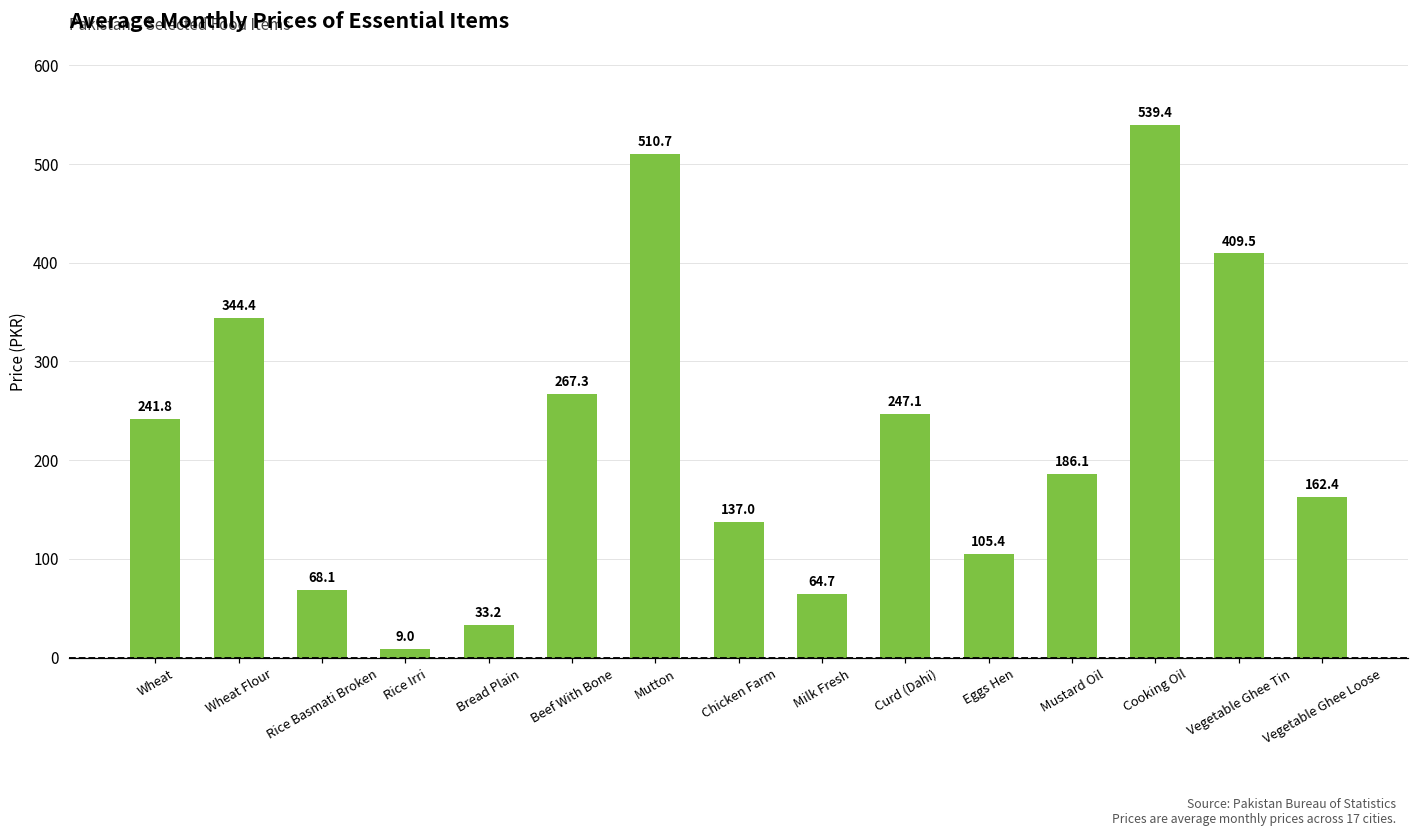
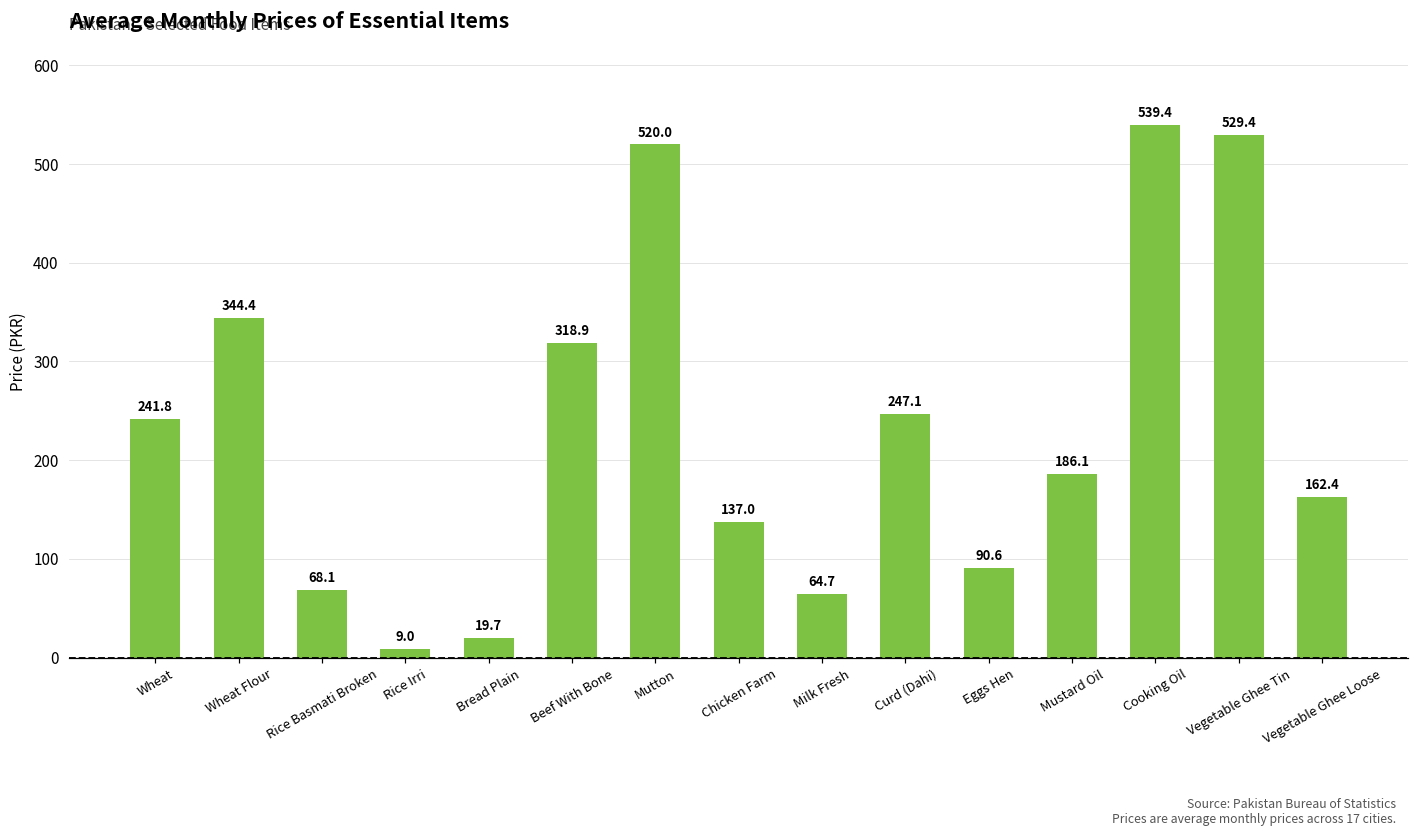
Bread Plain: 33.2 -> 19.7
Beef With Bone: 267.3 -> 318.9
Mutton: 510.7 -> 520.0
Eggs Hen: 105.4 -> 90.6
Vegetable Ghee Tin: 409.5 -> 529.4
